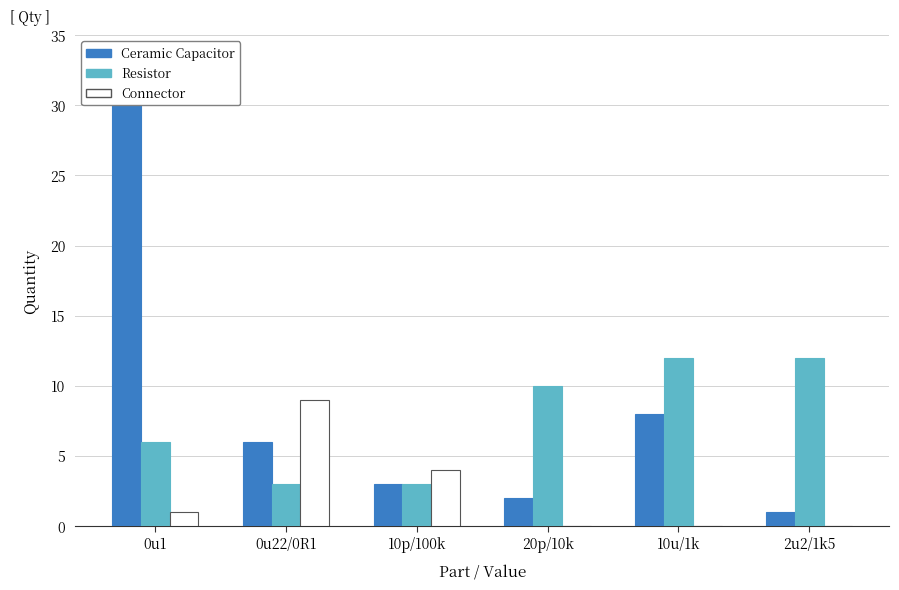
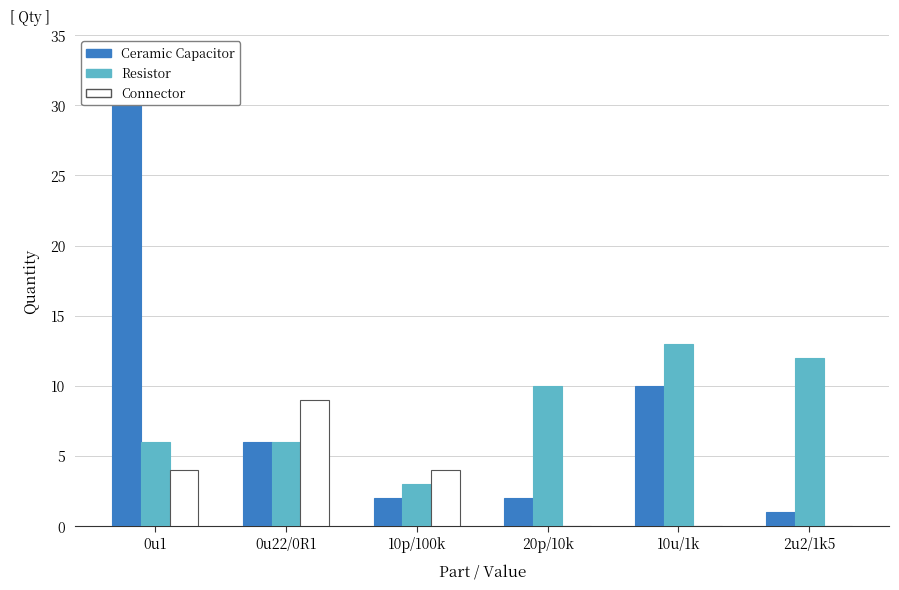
Connector, 0u1: 1 -> 4
Resistor, 0u22/0R1: 3 -> 6
Ceramic Capacitor, 10p/100k: 3 -> 2
Ceramic Capacitor, 10u/1k: 8 -> 10
Resistor, 10u/1k: 12 -> 13
